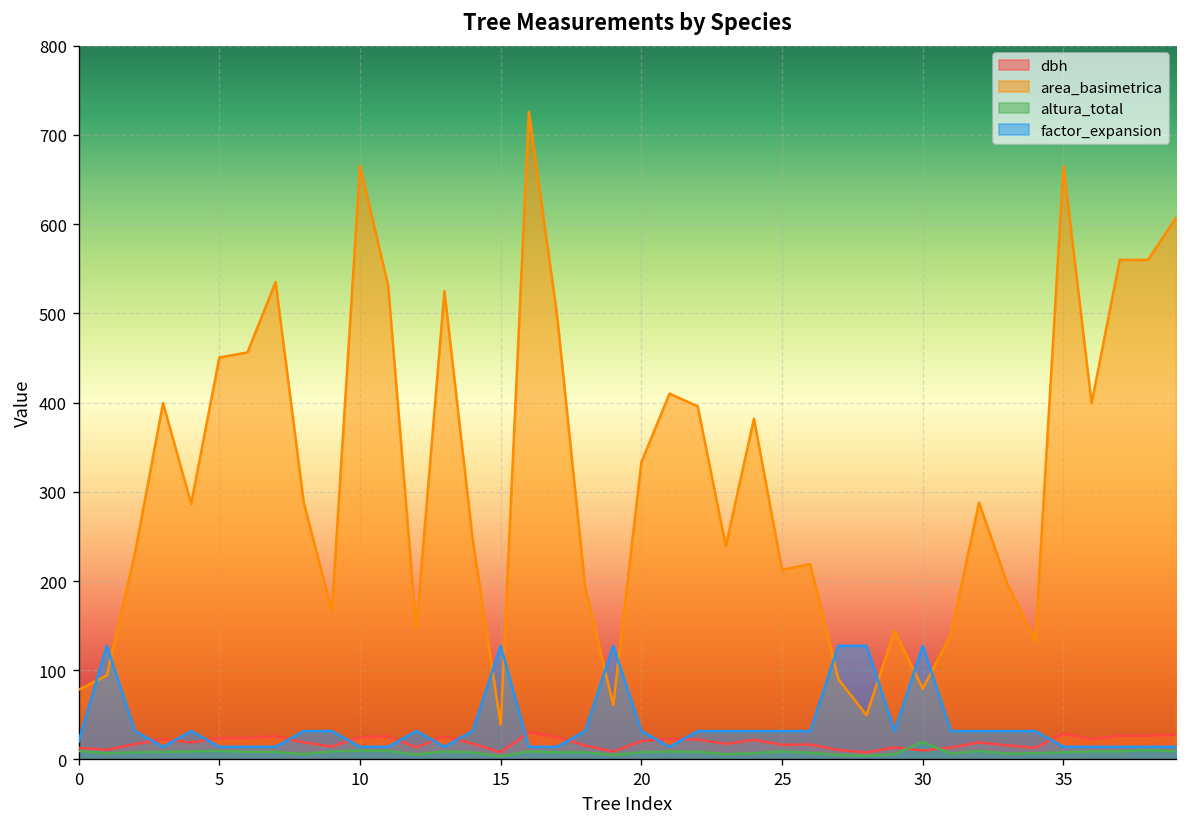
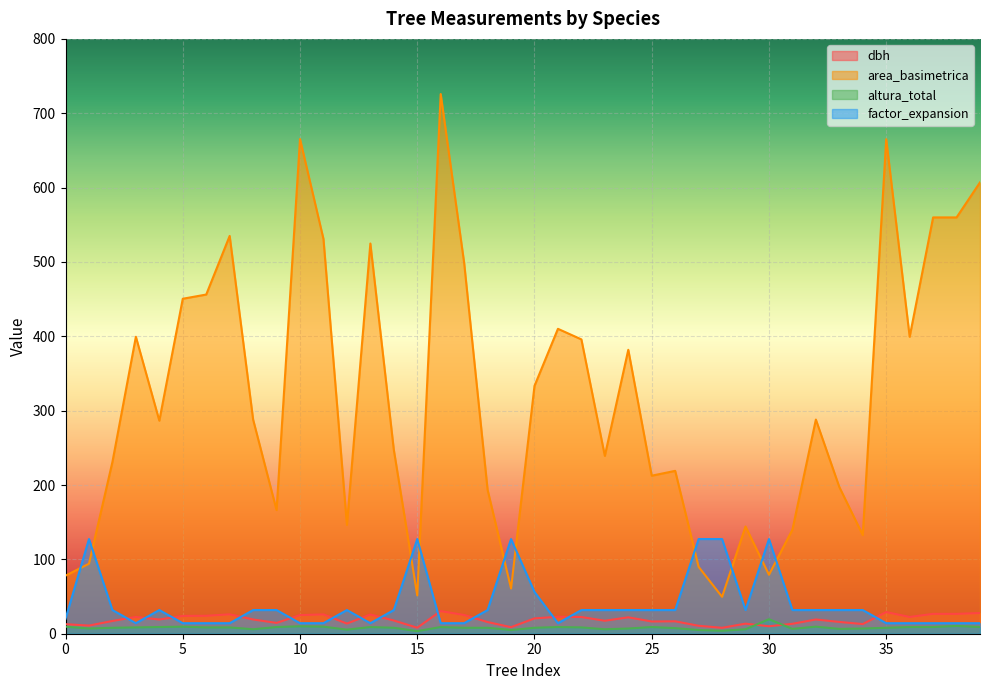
area_basimetrica, 15: 40 -> 50
factor_expansion, 20: 30 -> 60
